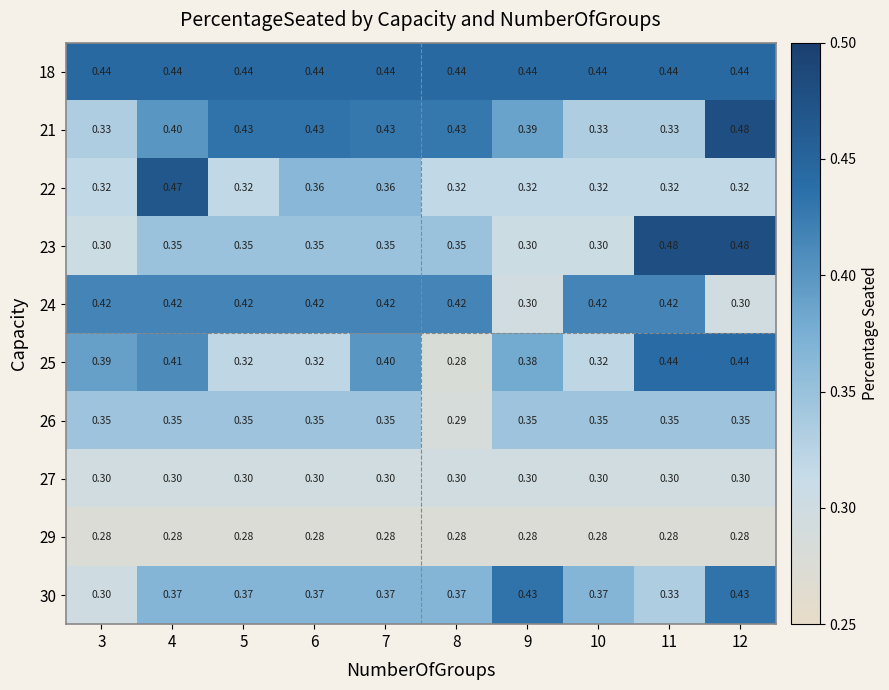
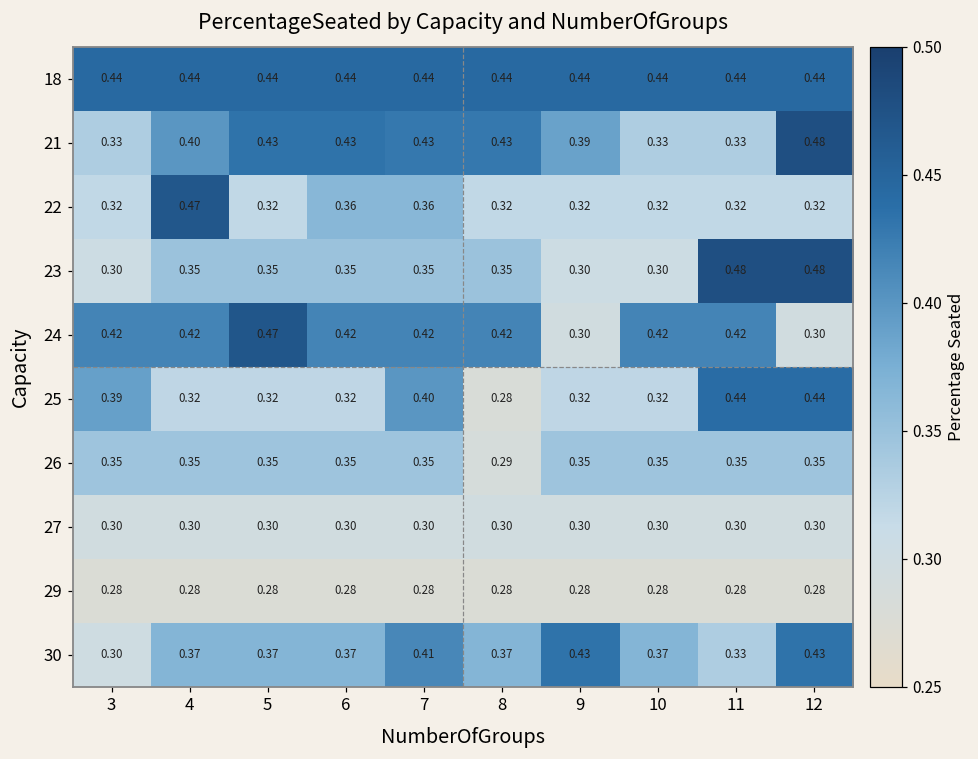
24, 5: 0.42 -> 0.47
25, 4: 0.41 -> 0.32
25, 9: 0.38 -> 0.32
30, 7: 0.37 -> 0.41
